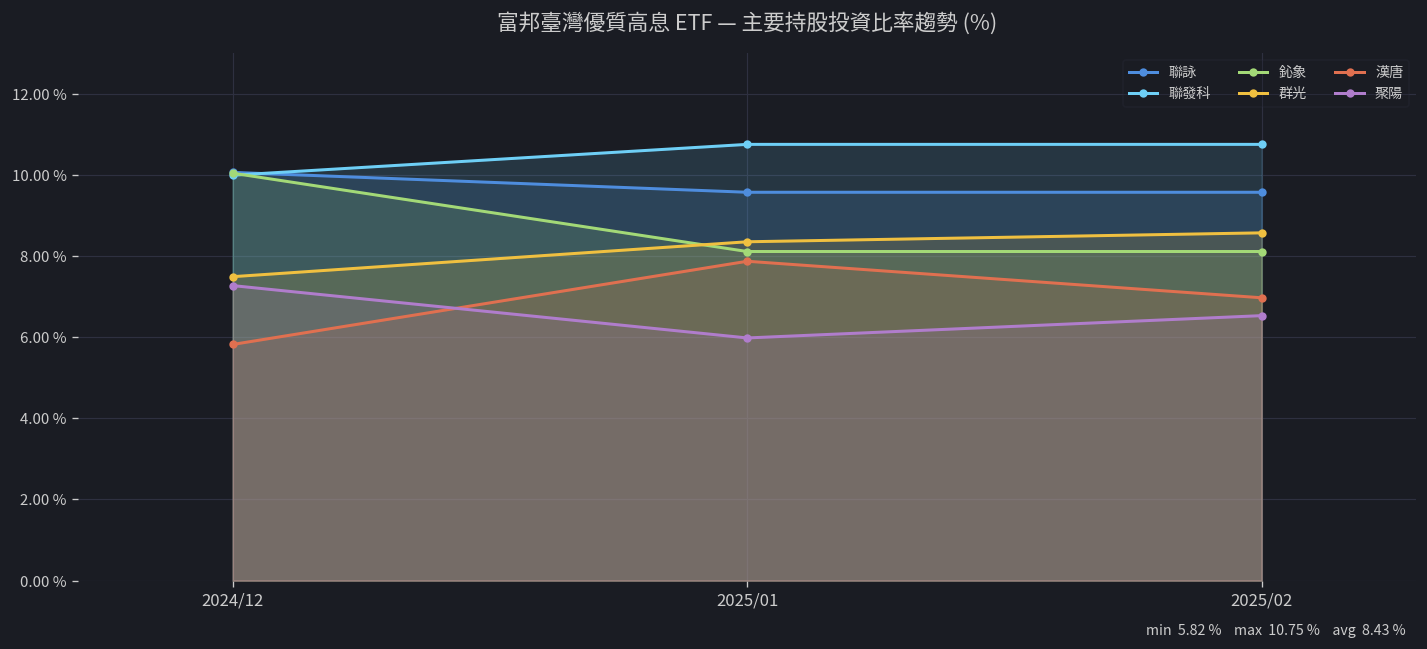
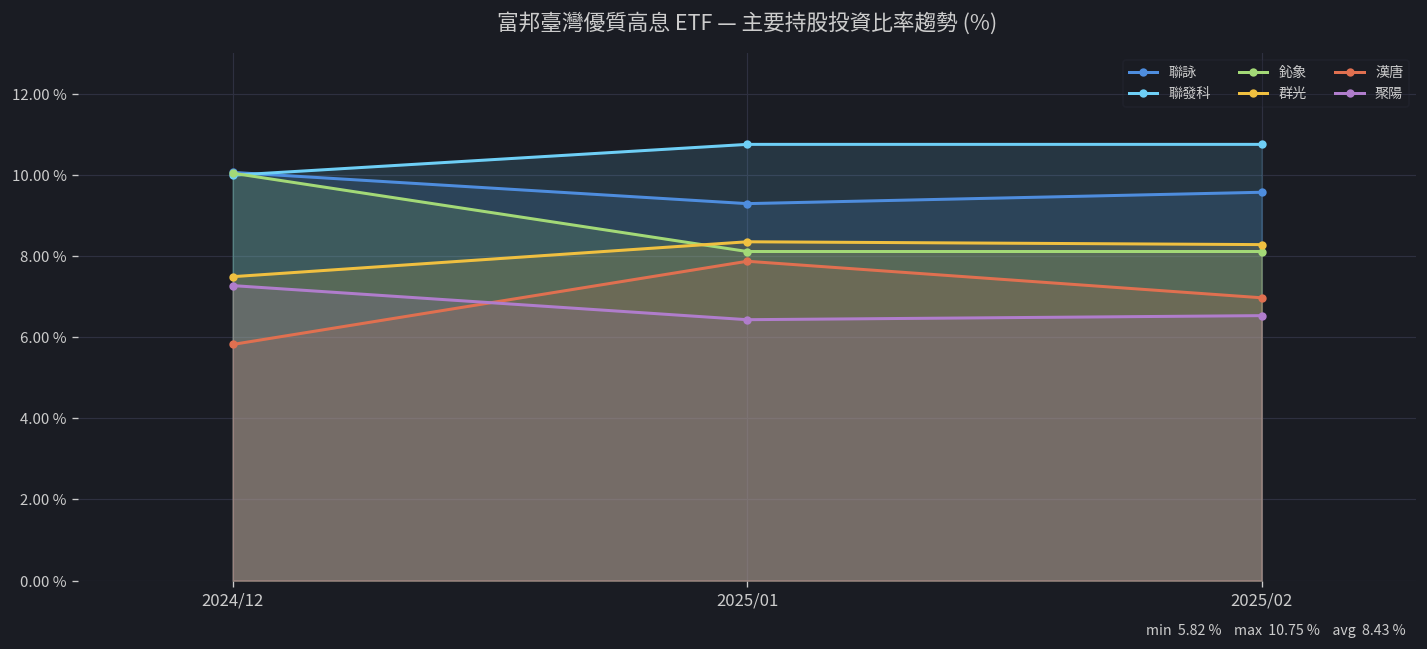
聯詠, 2025/01: 9.6 % -> 9.3 %
聚陽, 2025/01: 6.0 % -> 6.4 %
群光, 2025/02: 8.6 % -> 8.3 %
